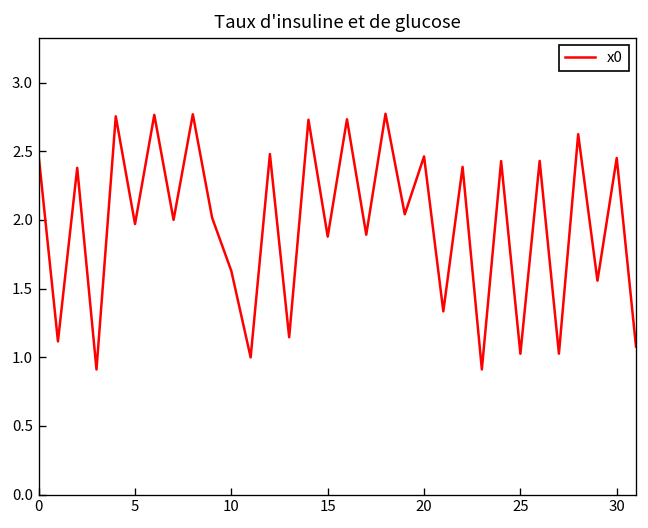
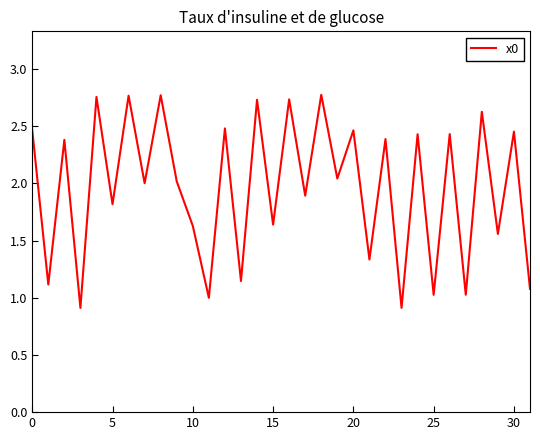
5: 1.97 -> 1.82
15: 1.88 -> 1.64
